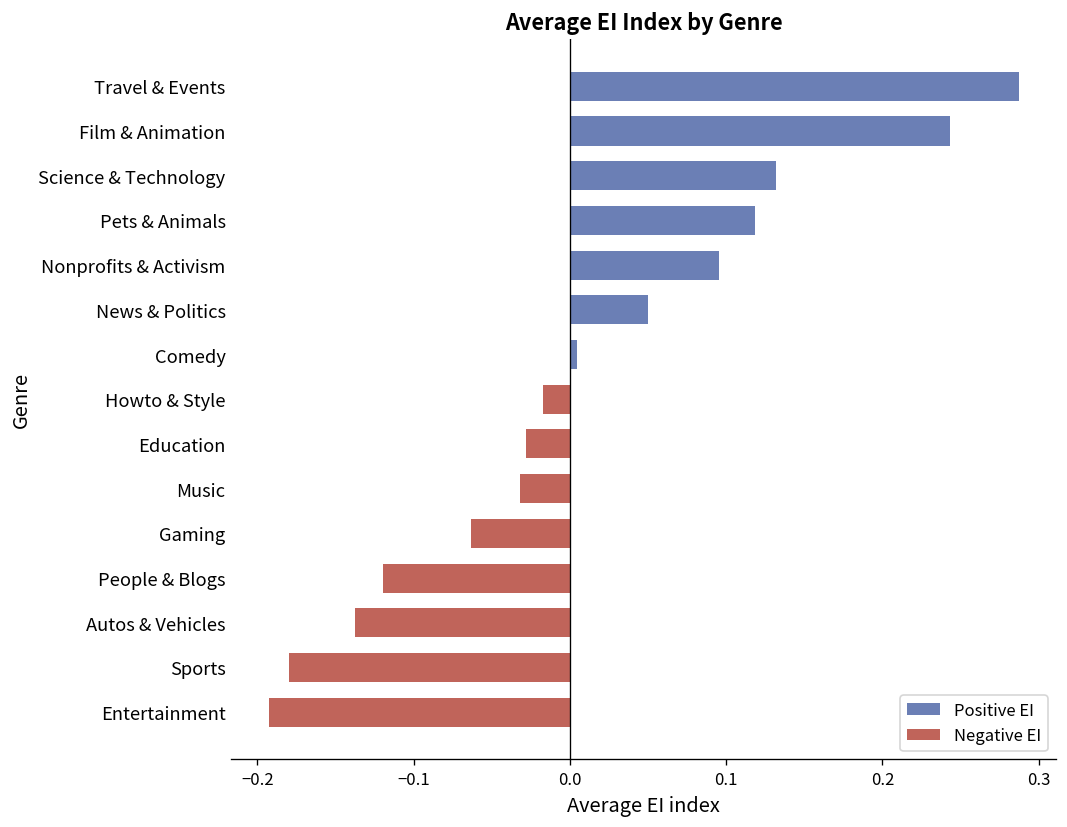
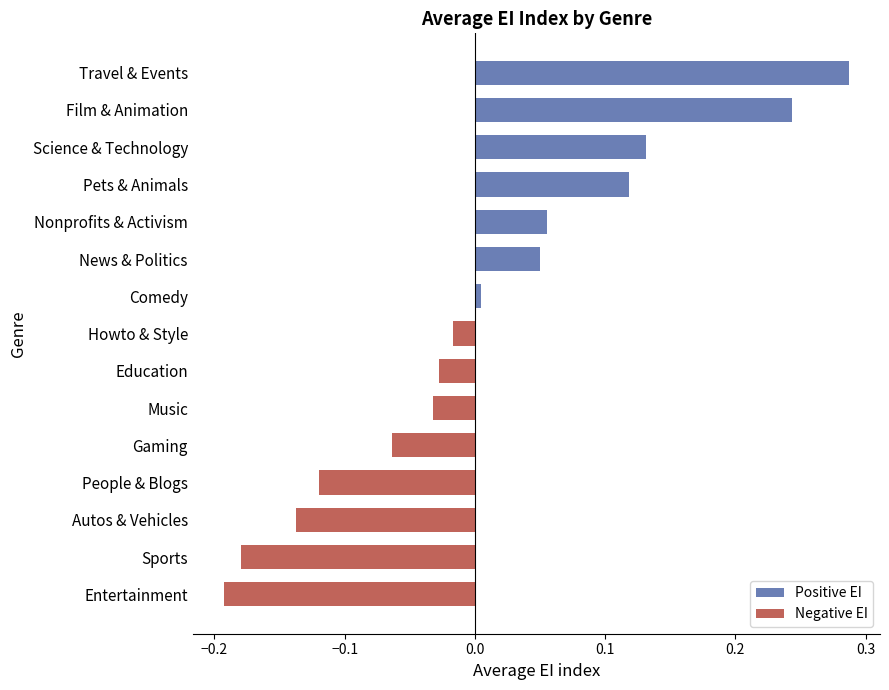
Nonprofits & Activism: 0.095 -> 0.056
